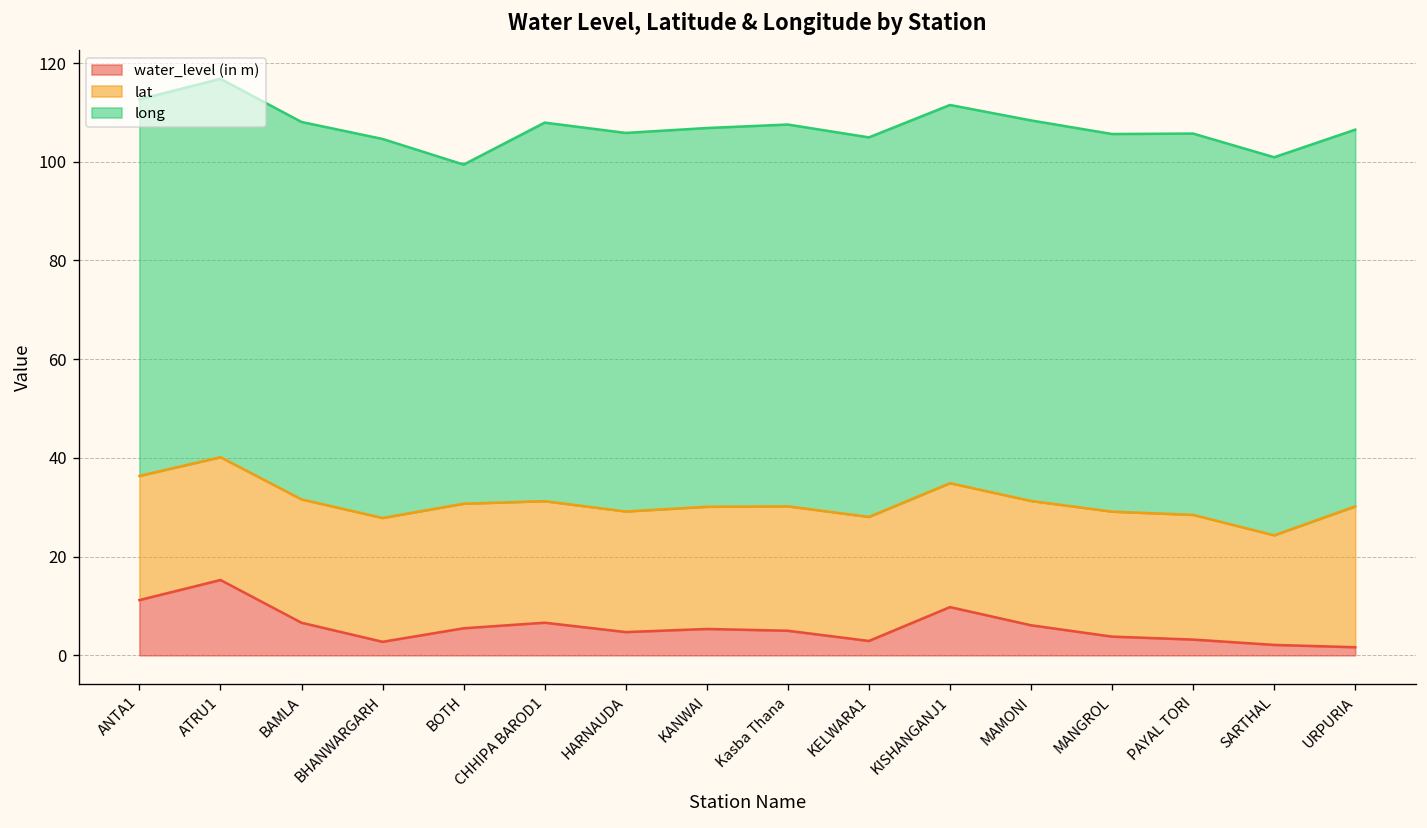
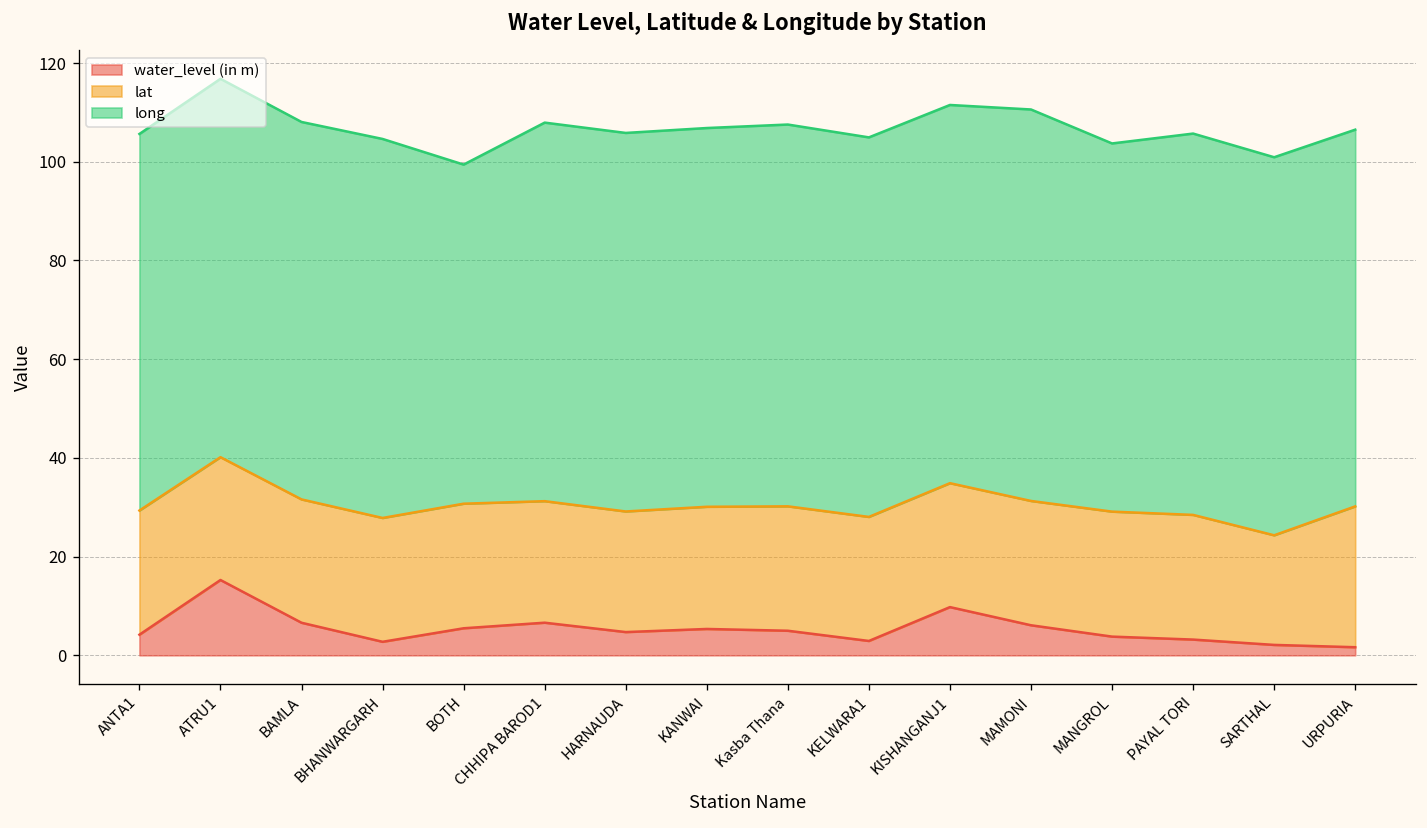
water_level (in m), ANTA1: 11 -> 4
long, MAMONI: 77 -> 79
long, MANGROL: 77 -> 75
